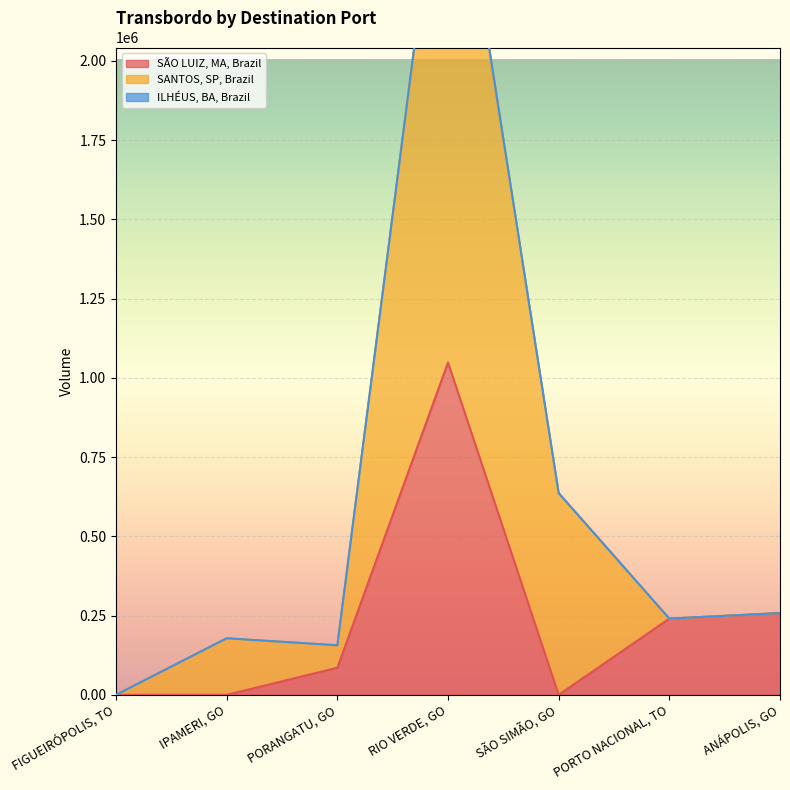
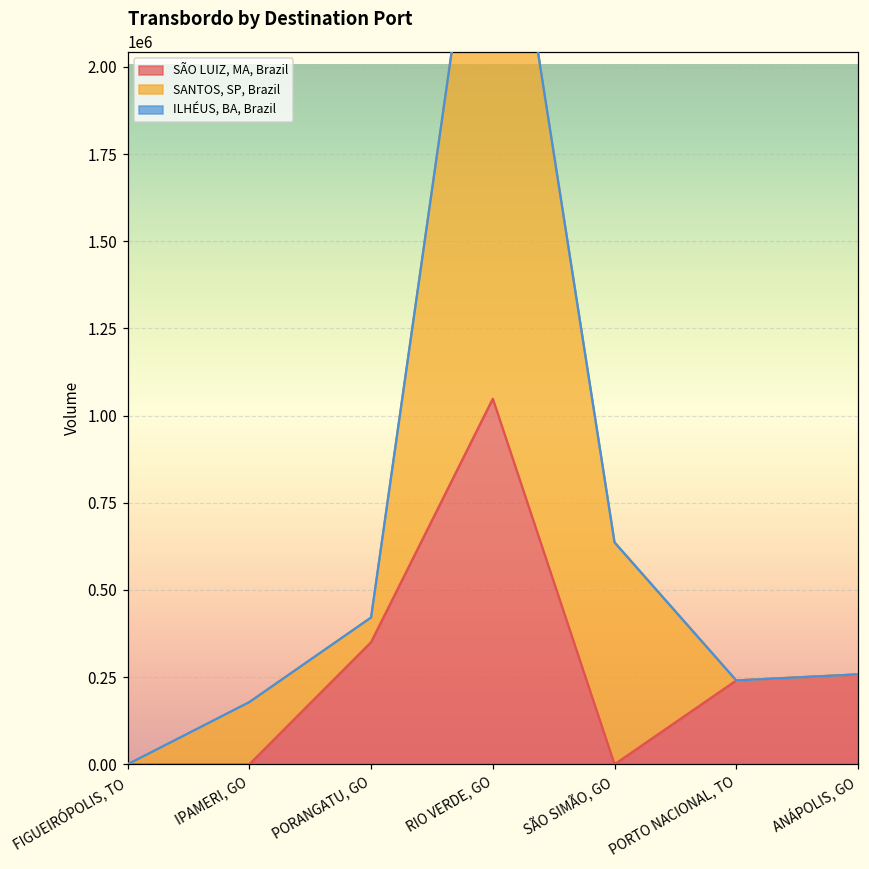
SÃO LUIZ, MA, Brazil, PORANGATU, GO: 90000 -> 350000
